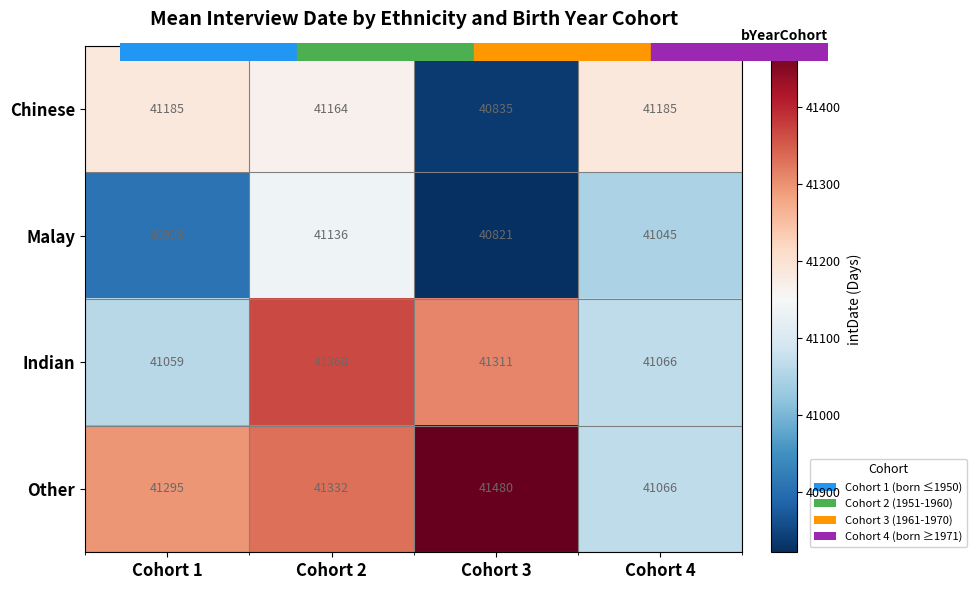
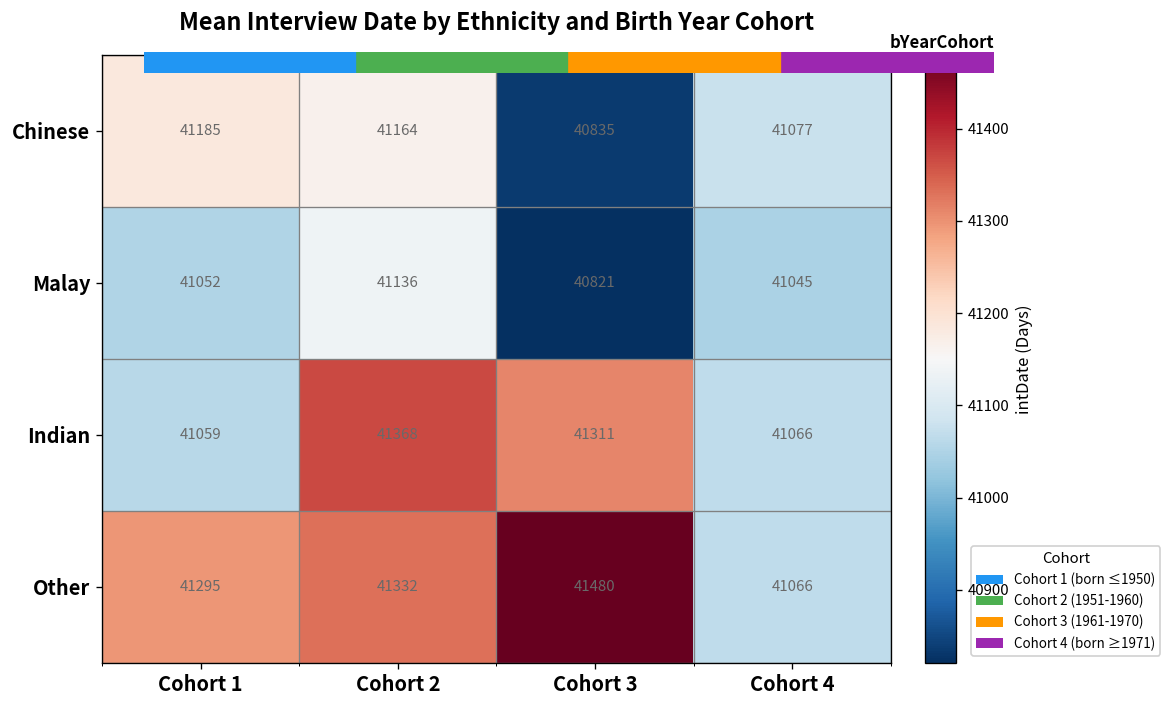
Chinese, Cohort 4: 41185 -> 41077
Malay, Cohort 1: 40908 -> 41052
